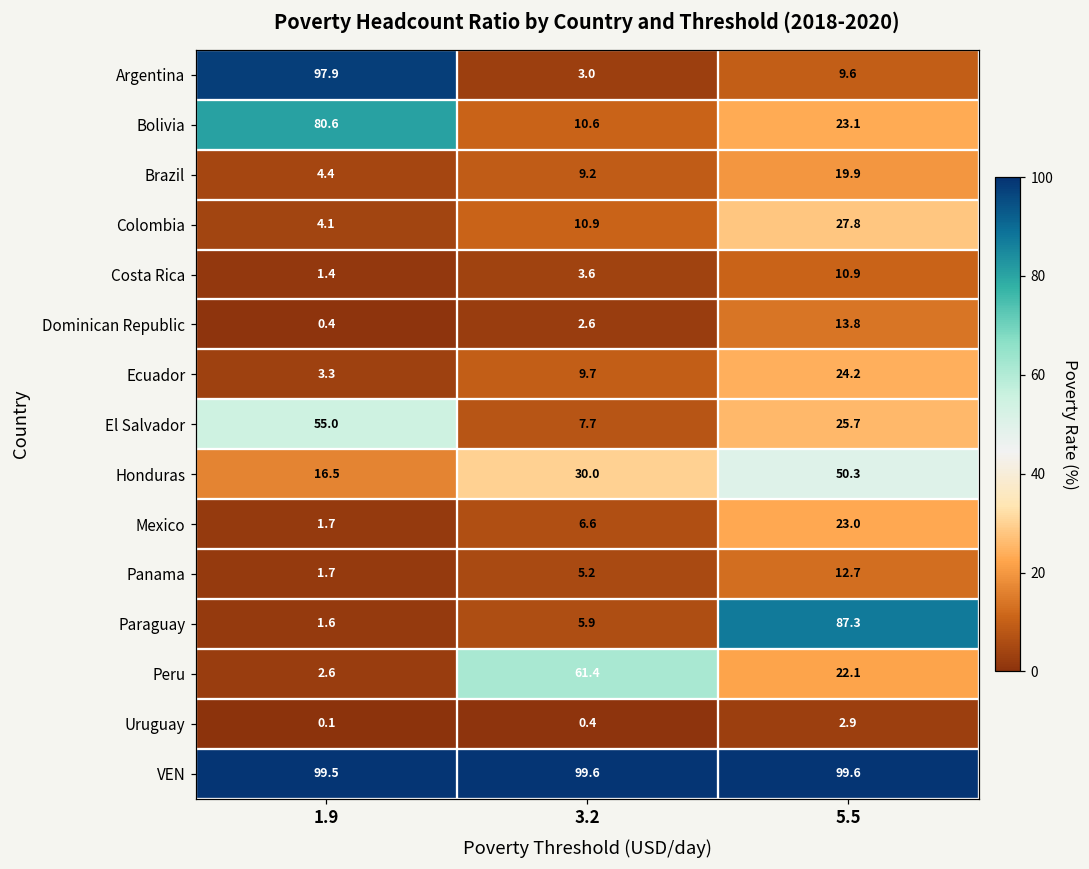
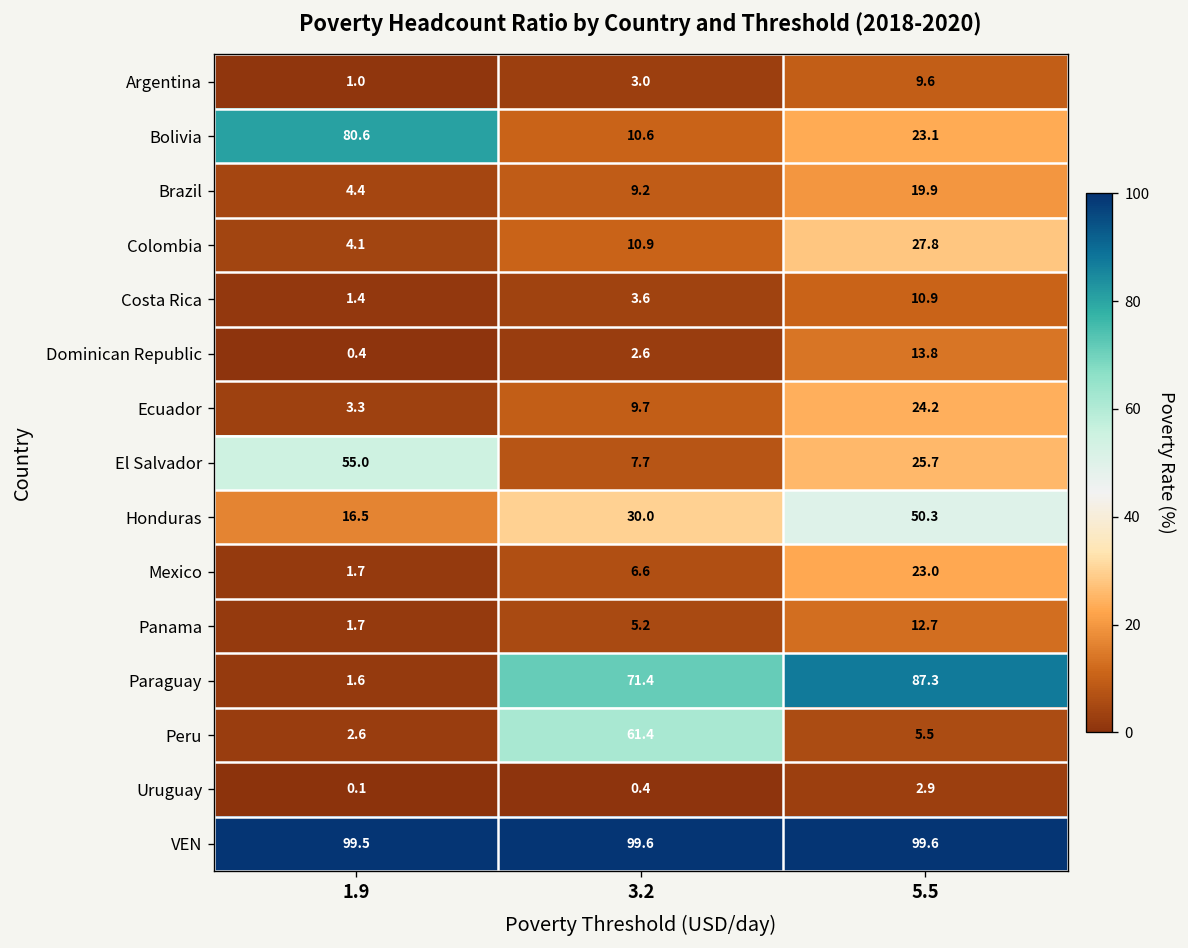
Argentina, 1.9: 97.9 -> 1.0
Paraguay, 3.2: 5.9 -> 71.4
Peru, 5.5: 22.1 -> 5.5
